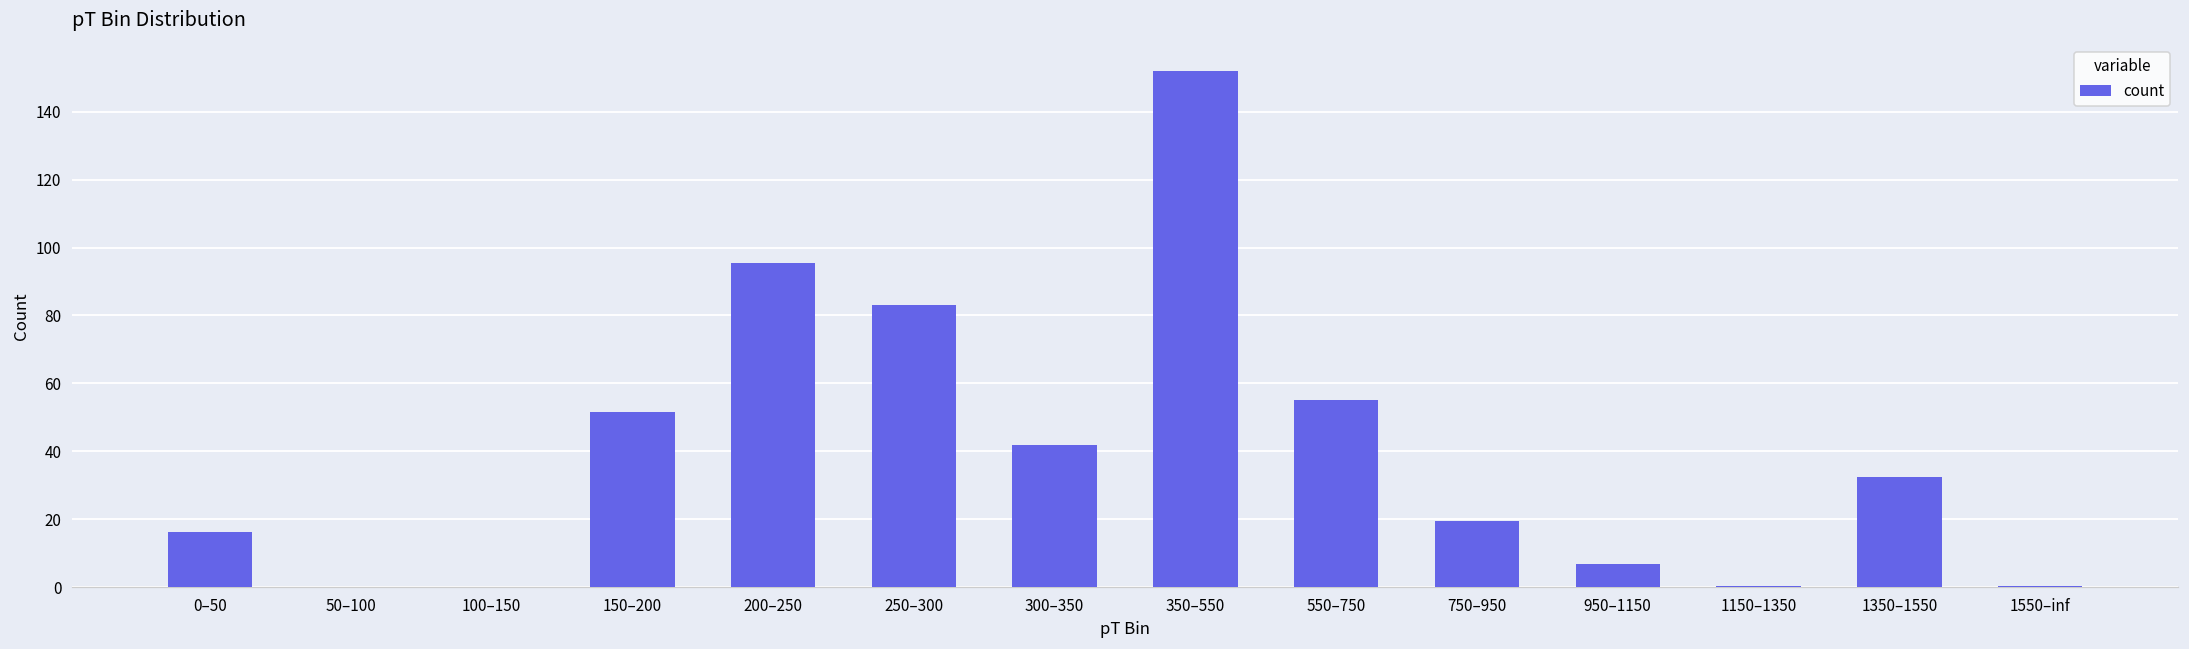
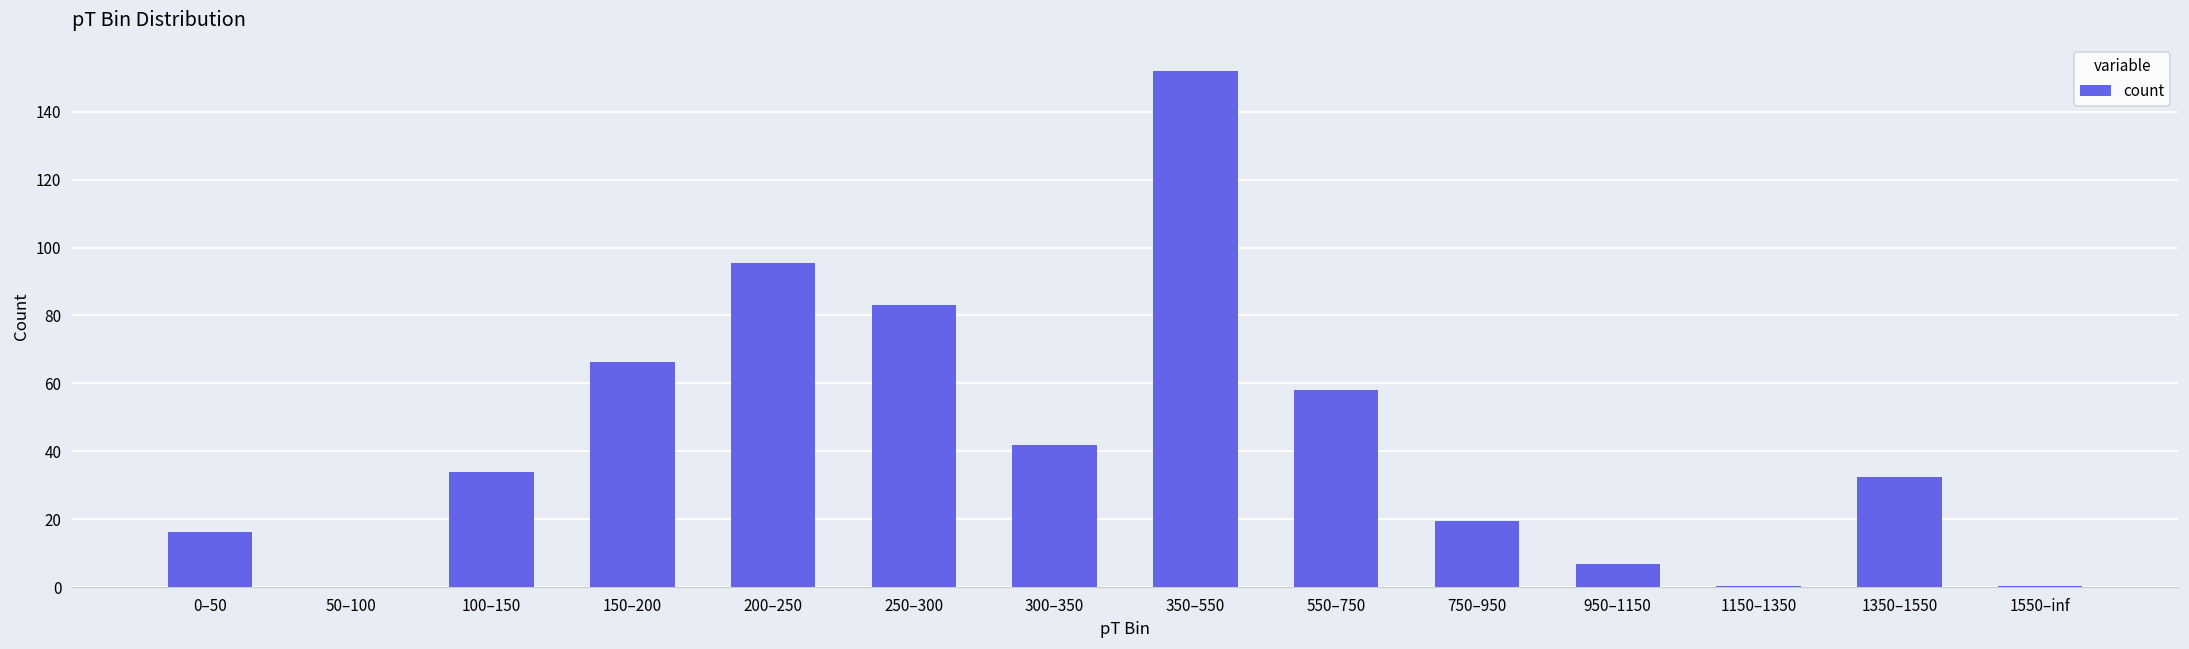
100–150: 0 -> 34
150–200: 52 -> 66
550–750: 55 -> 58
